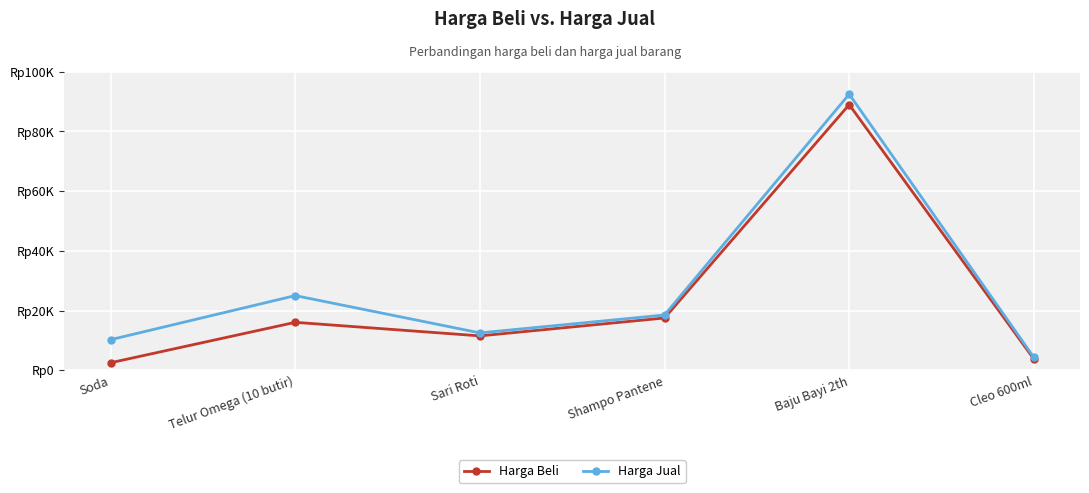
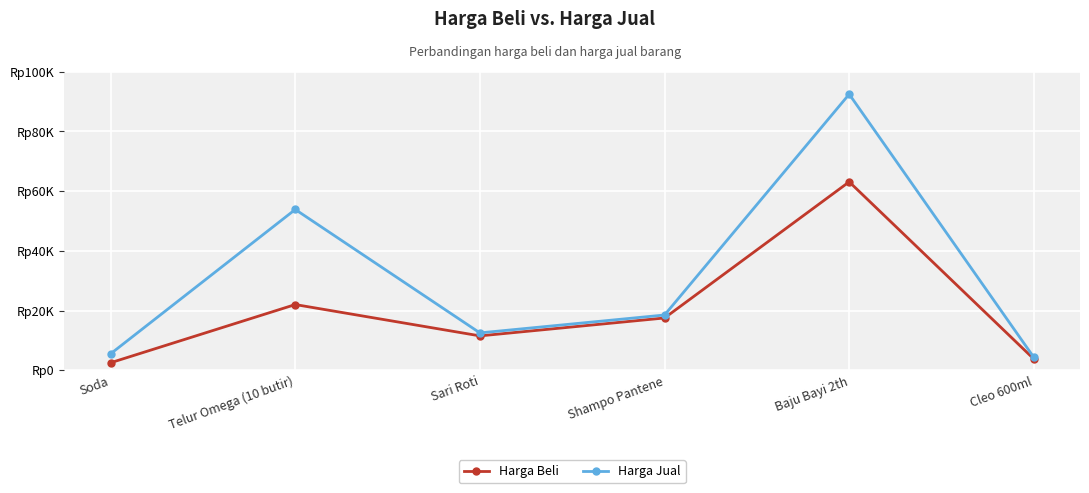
Harga Jual, Soda: Rp10000 -> Rp6000
Harga Beli, Telur Omega (10 butir): Rp16000 -> Rp22000
Harga Jual, Telur Omega (10 butir): Rp25000 -> Rp54000
Harga Beli, Baju Bayi 2th: Rp89000 -> Rp63000
